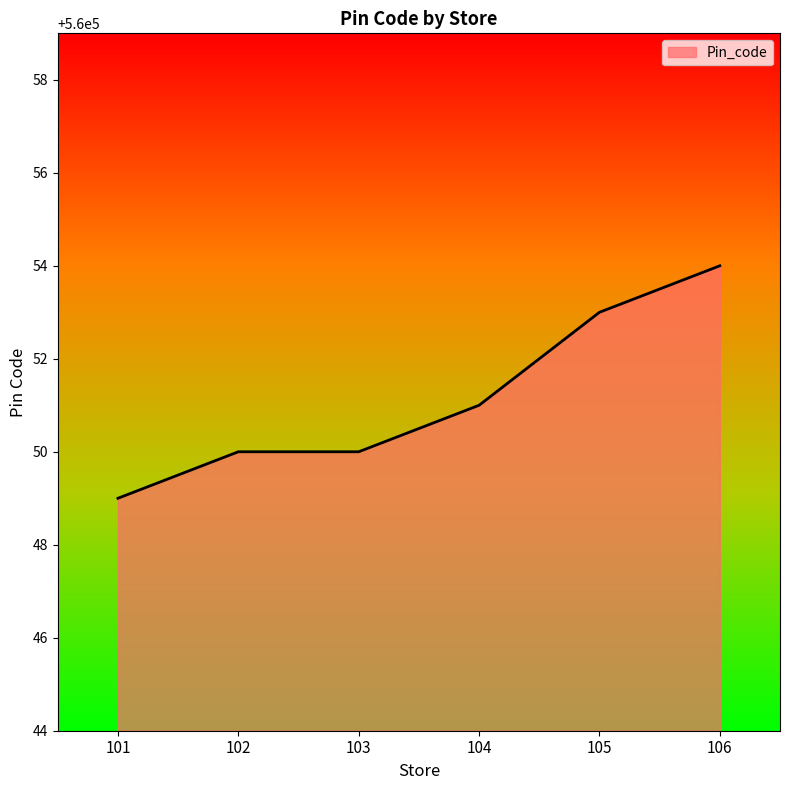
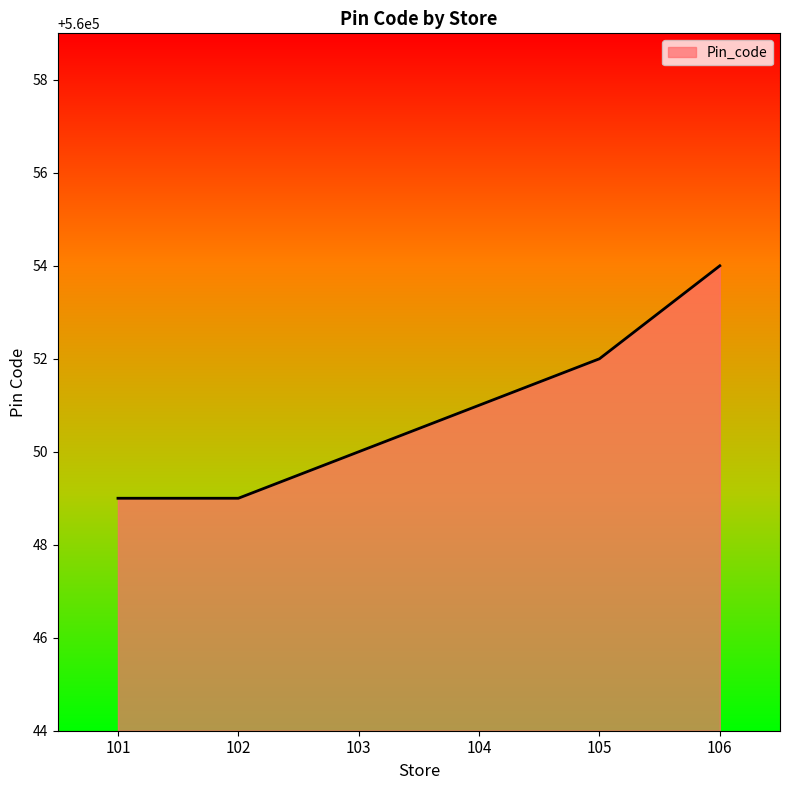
102: 560050 -> 560049
105: 560053 -> 560052
